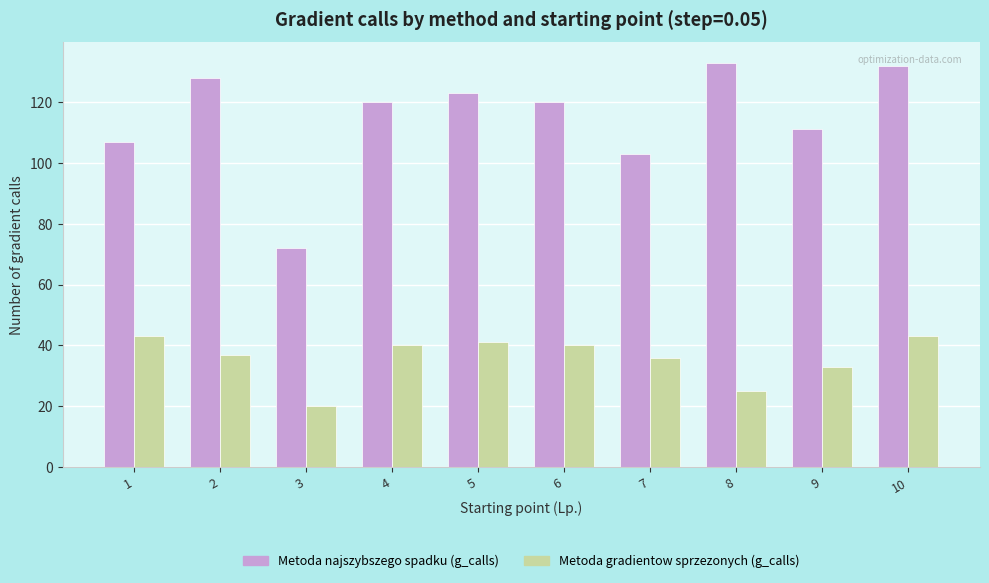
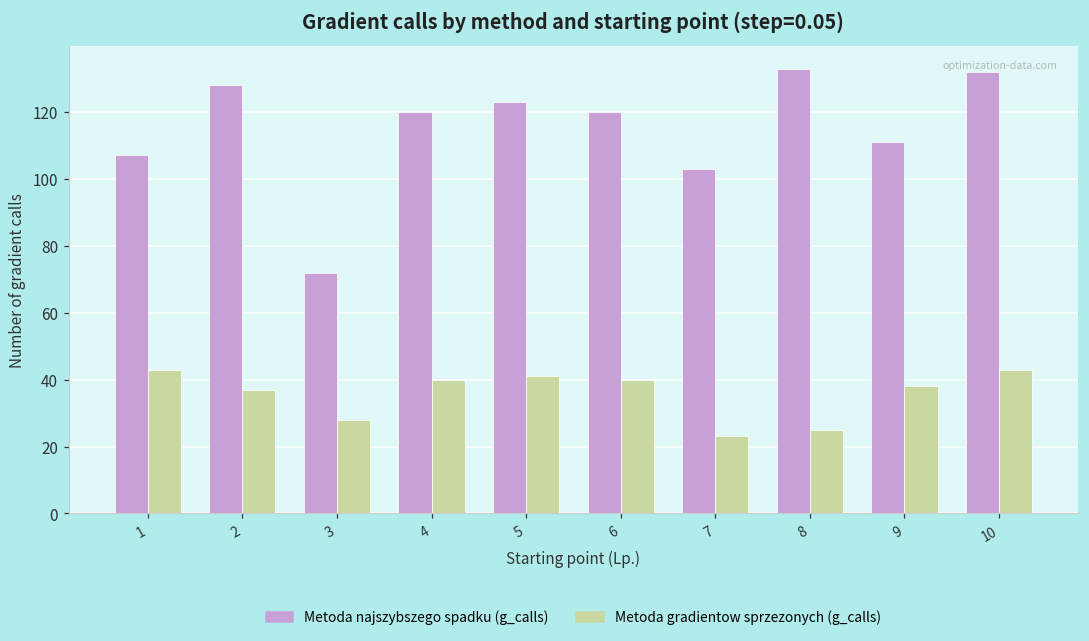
Metoda gradientow sprzezonych (g_calls), 3: 20 -> 28
Metoda gradientow sprzezonych (g_calls), 7: 36 -> 23
Metoda gradientow sprzezonych (g_calls), 9: 33 -> 38
